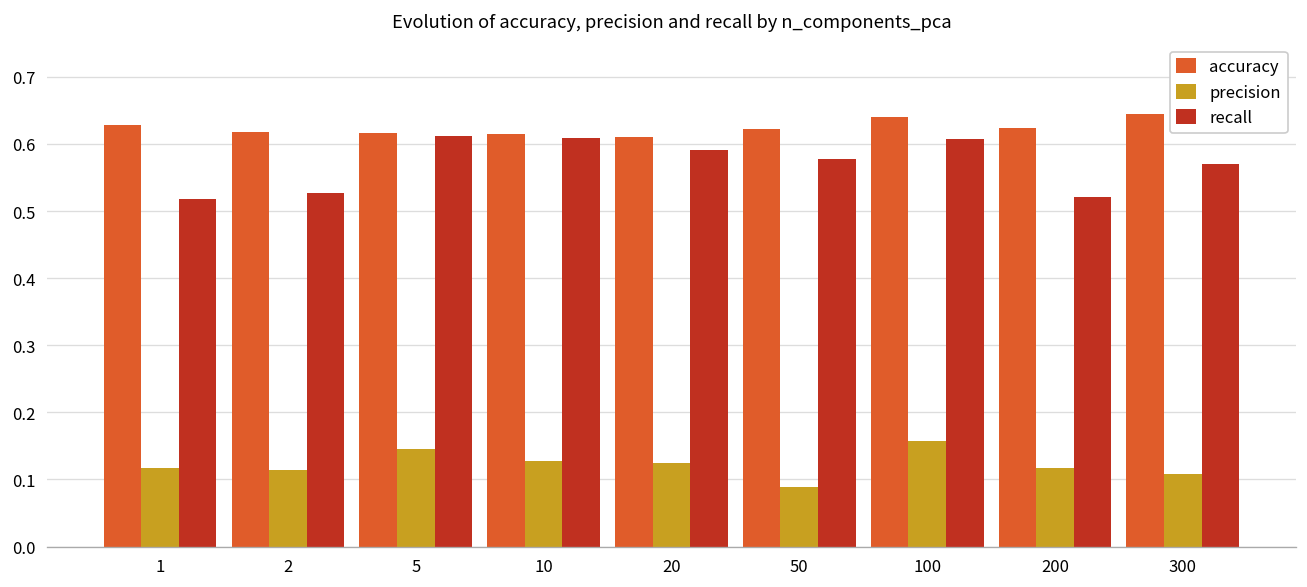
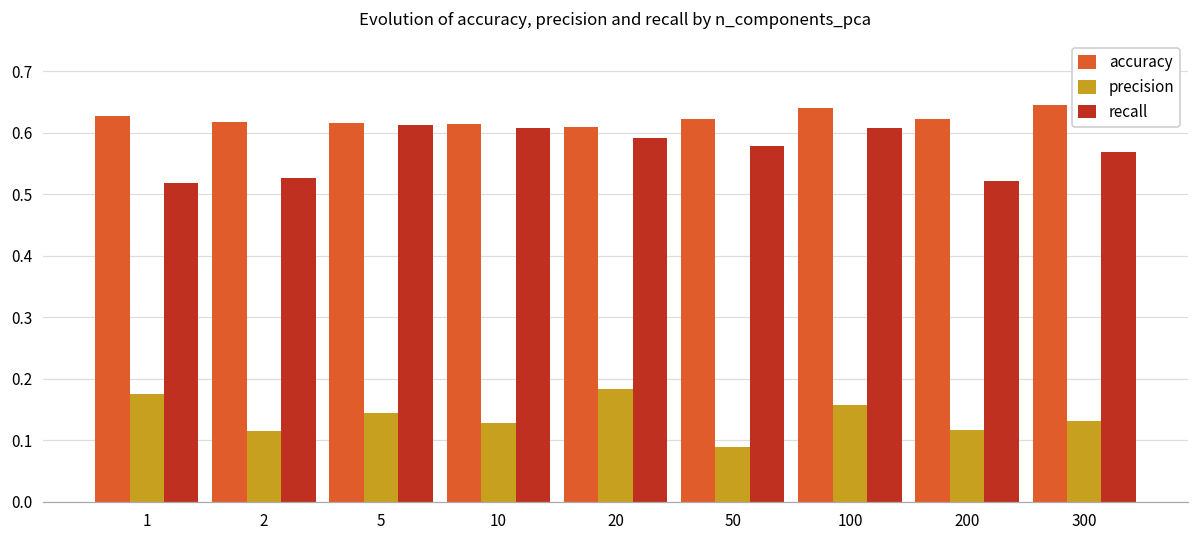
precision, 1: 0.12 -> 0.18
precision, 20: 0.12 -> 0.18
precision, 300: 0.11 -> 0.13
